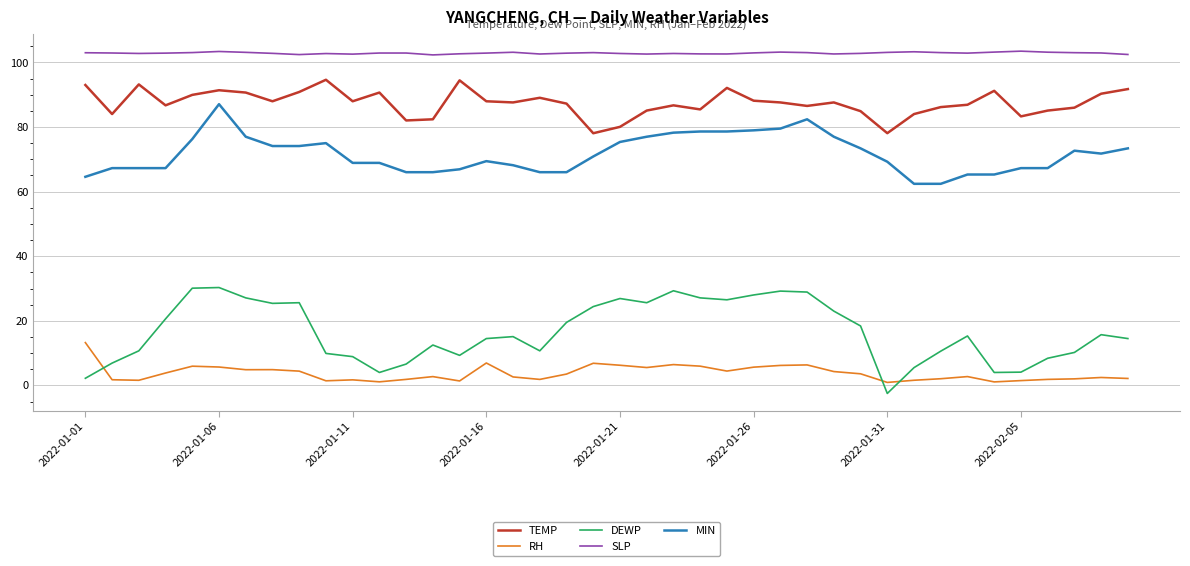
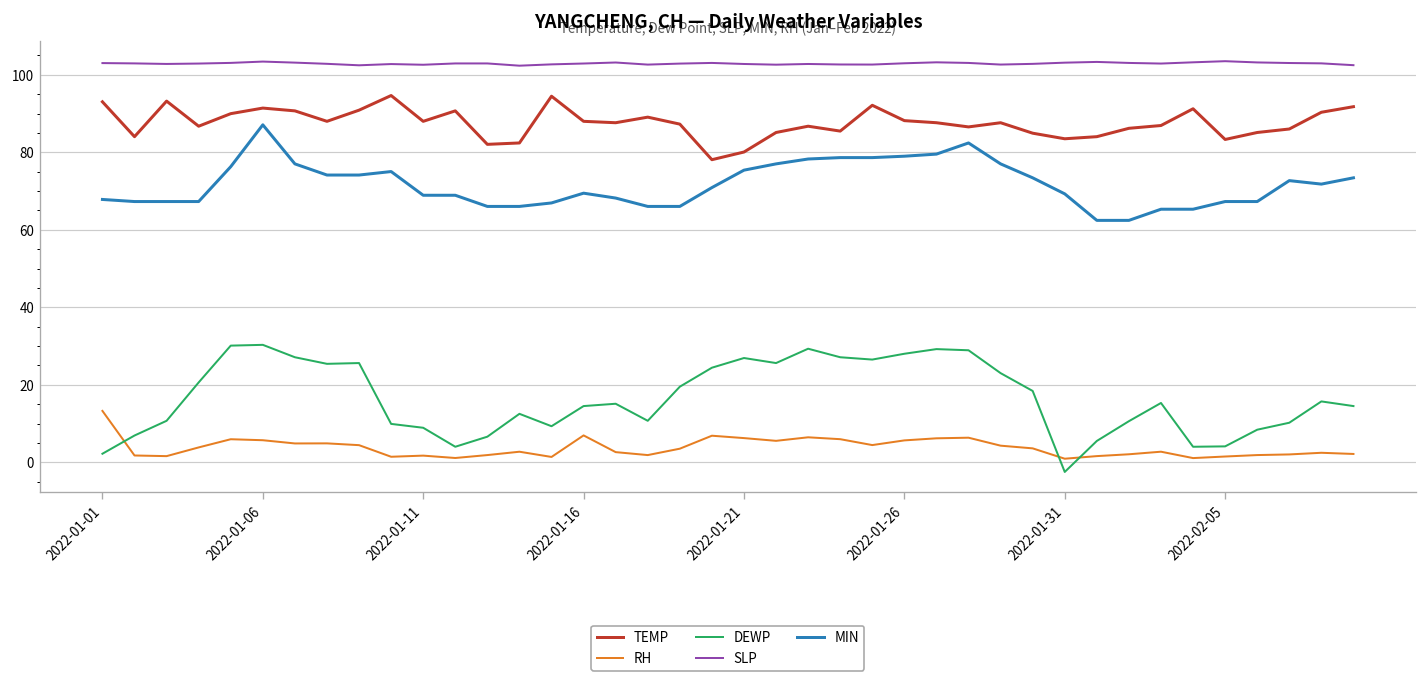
MIN, 2022-01-01: 65 -> 68
TEMP, 2022-01-31: 78 -> 83
